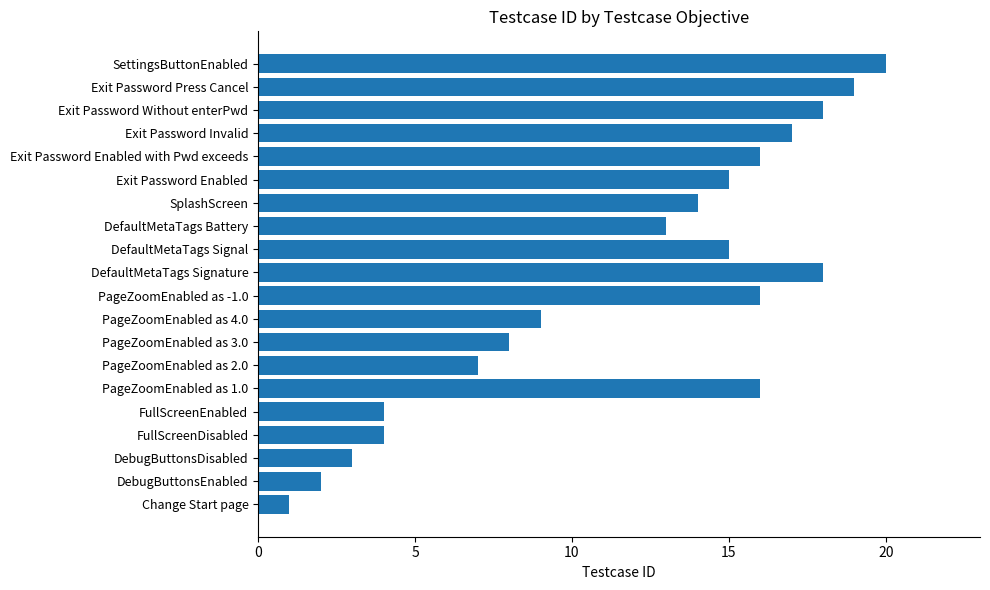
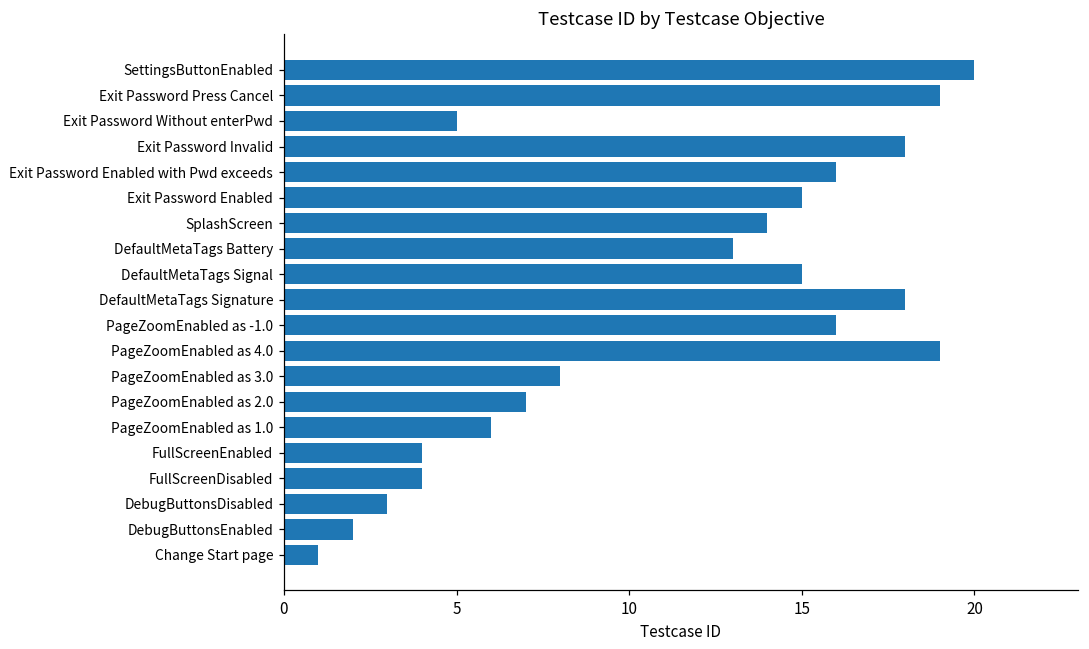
Exit Password Without enterPwd: 18 -> 5
Exit Password Invalid: 17 -> 18
PageZoomEnabled as 4.0: 9 -> 19
PageZoomEnabled as 1.0: 16 -> 6
